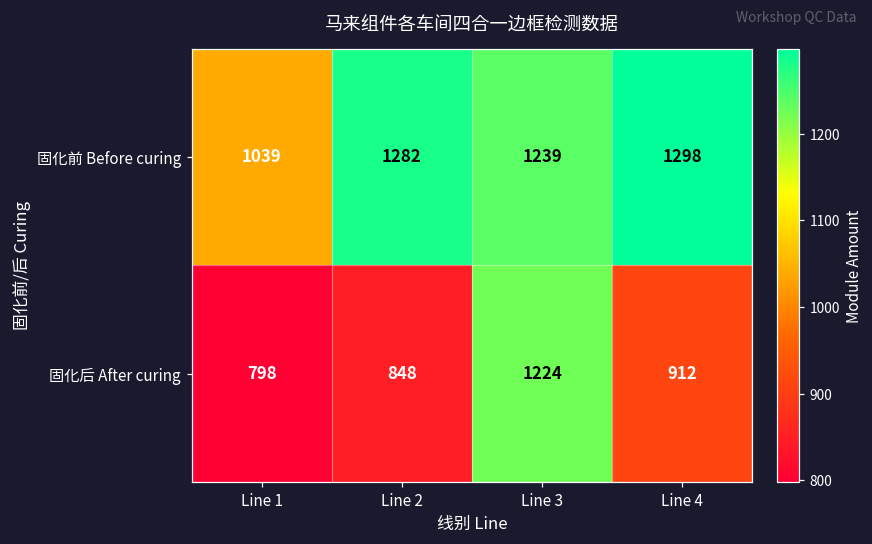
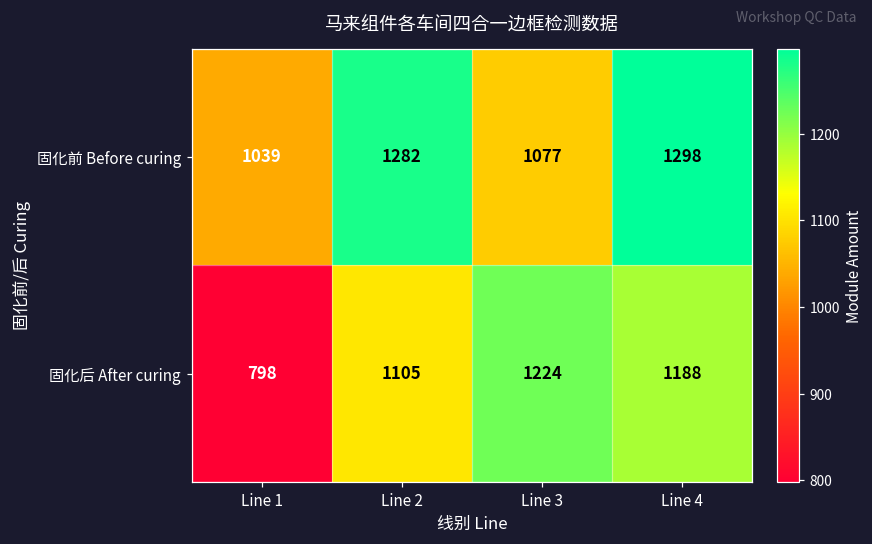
固化前 Before curing, Line 3: 1239 -> 1077
固化后 After curing, Line 2: 848 -> 1105
固化后 After curing, Line 4: 912 -> 1188
